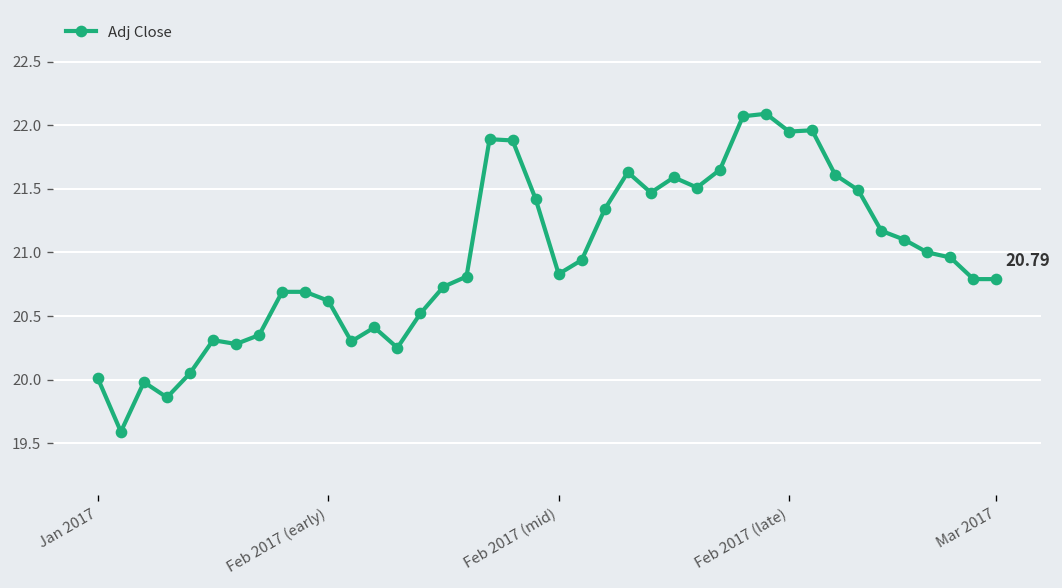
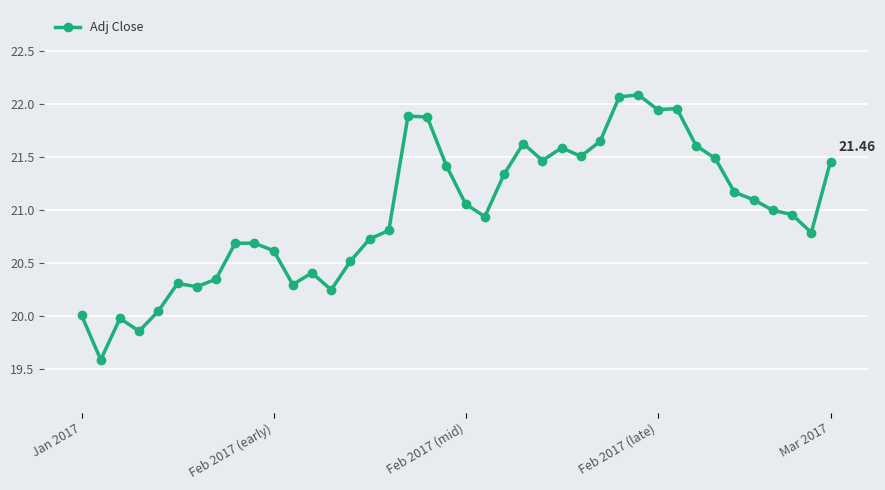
Feb 2017 (mid): 20.83 -> 21.06
Mar 2017: 20.79 -> 21.46
